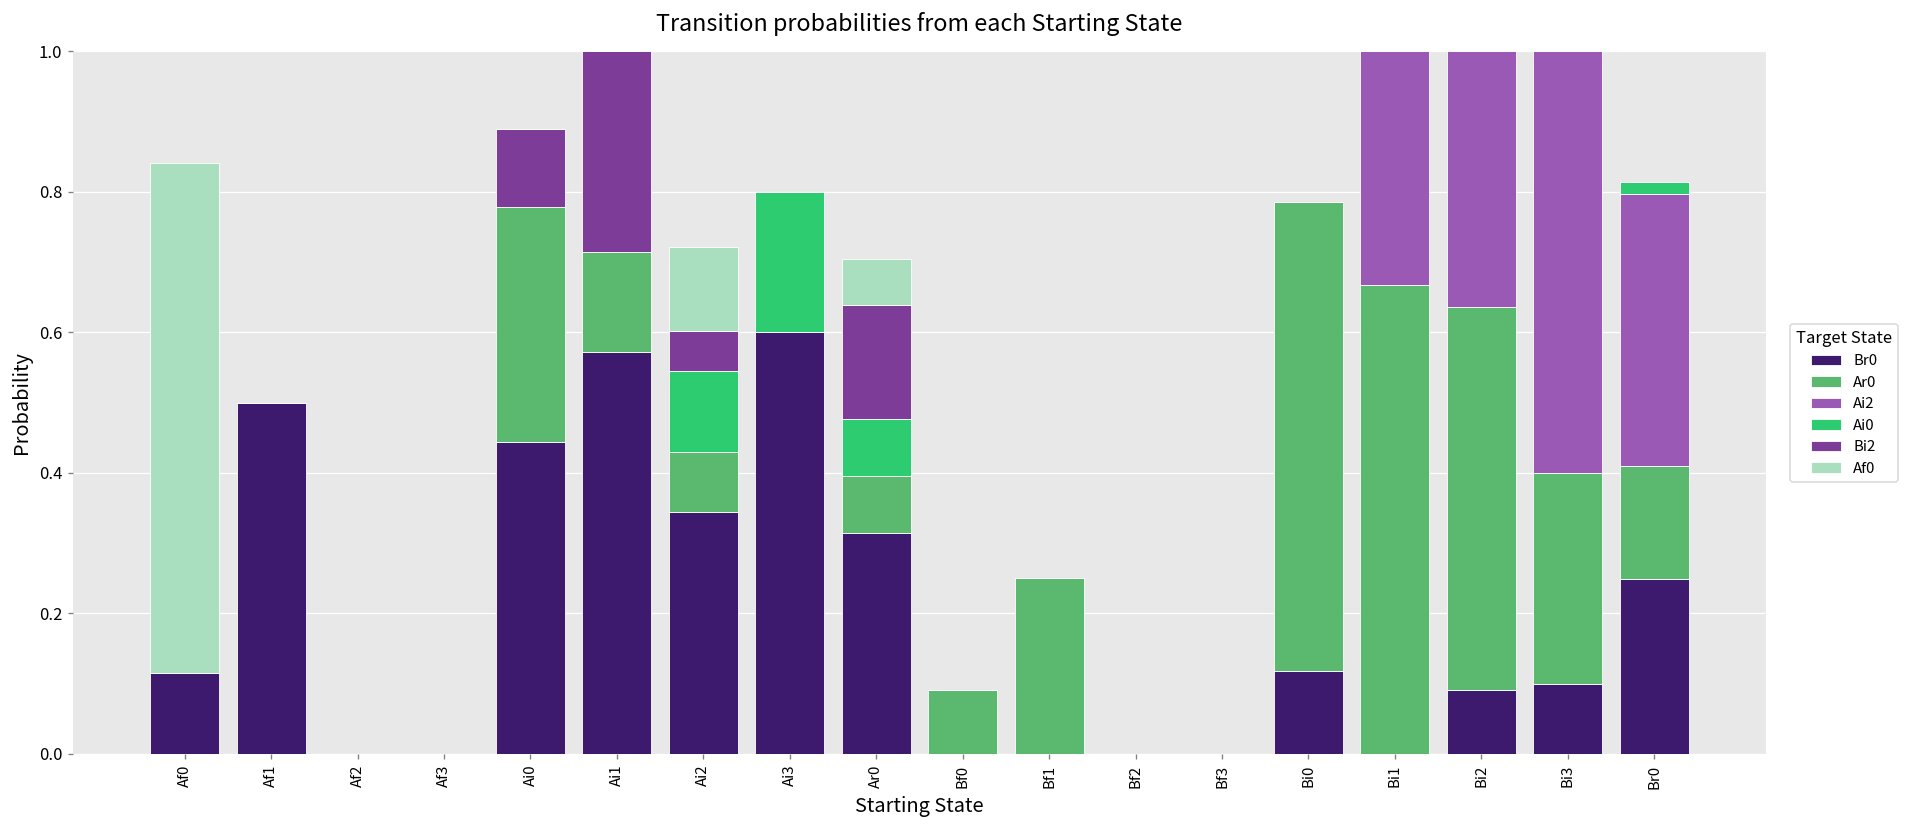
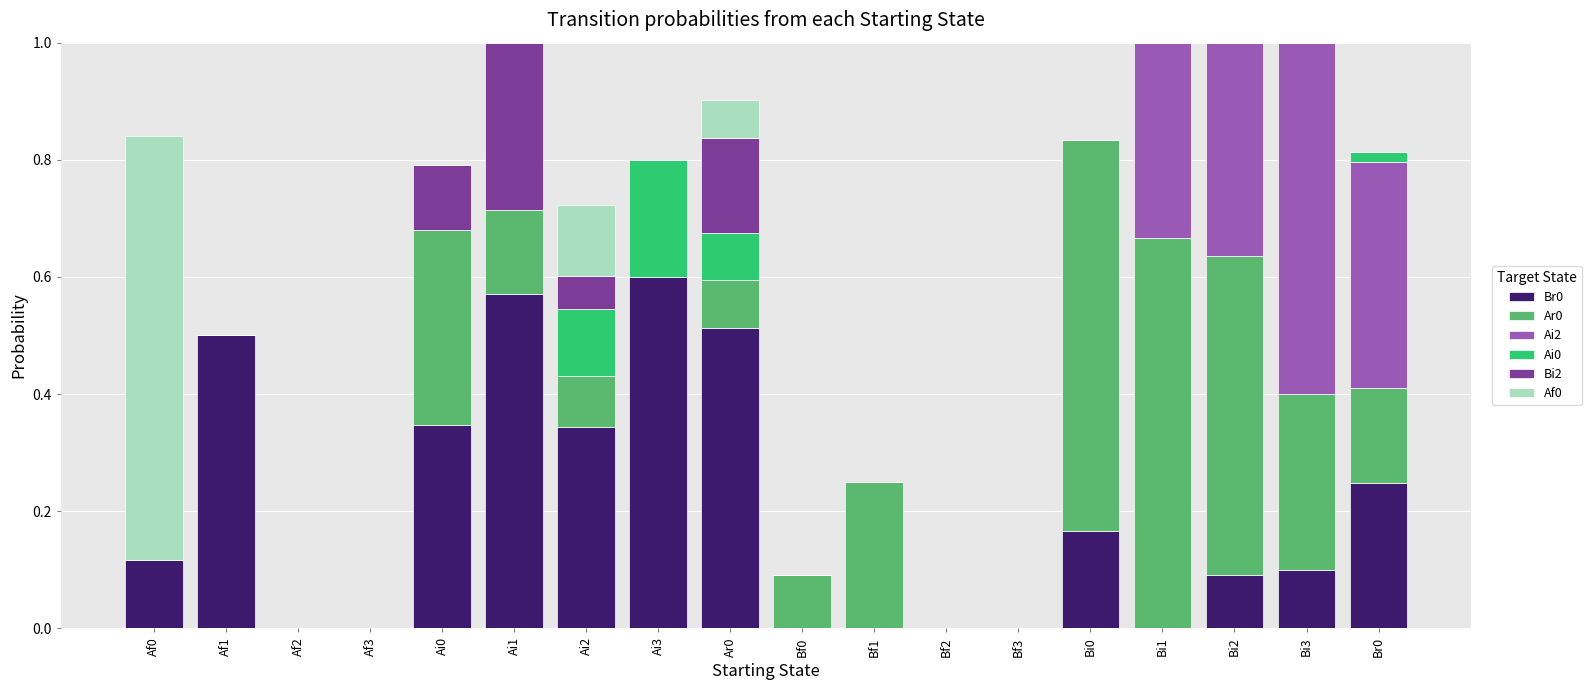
Br0, Ai0: 0.44 -> 0.35
Br0, Ar0: 0.31 -> 0.51
Br0, Bi0: 0.12 -> 0.17
